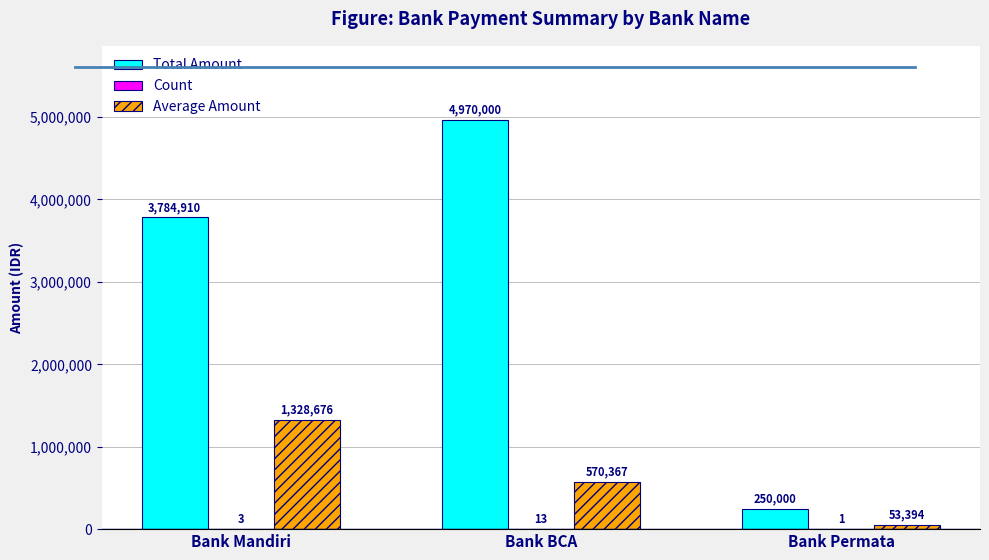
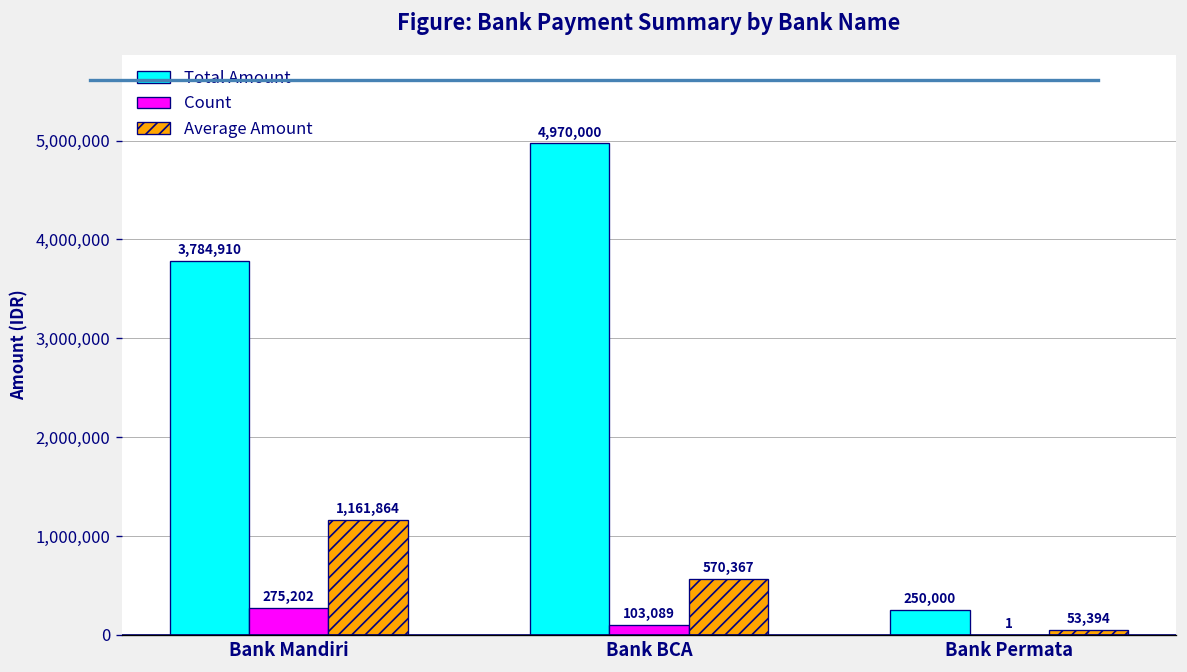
Count, Bank Mandiri: 3 -> 275,202
Average Amount, Bank Mandiri: 1,328,676 -> 1,161,864
Count, Bank BCA: 13 -> 103,089
